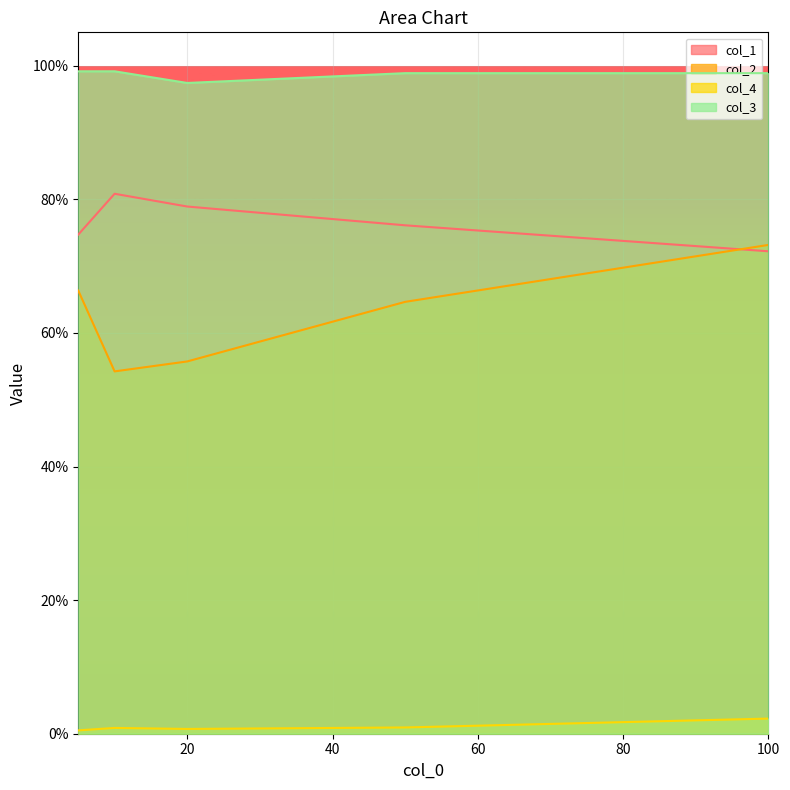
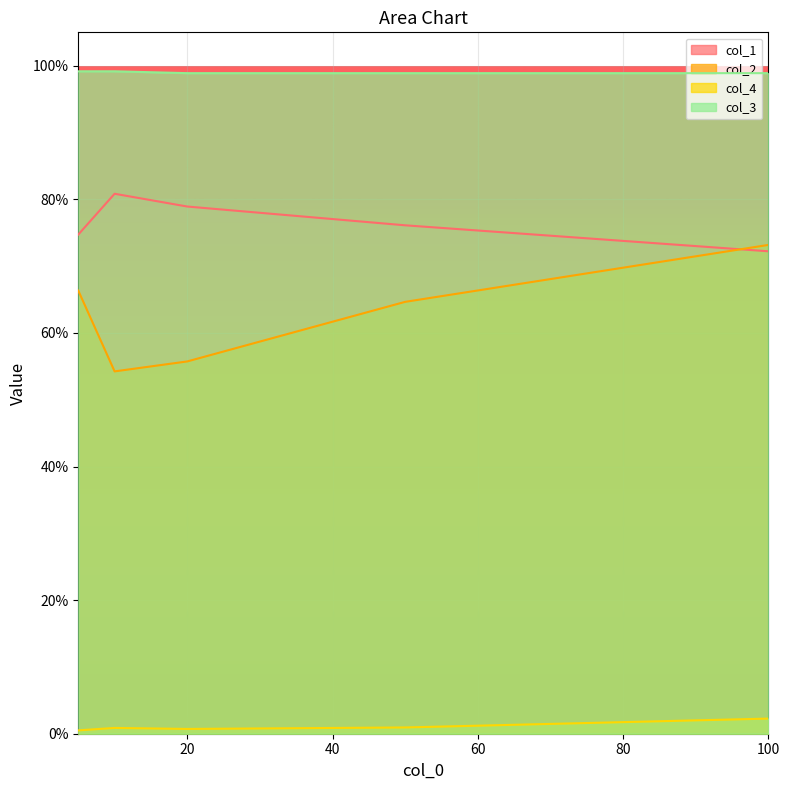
col_3, 20: 97% -> 99%
